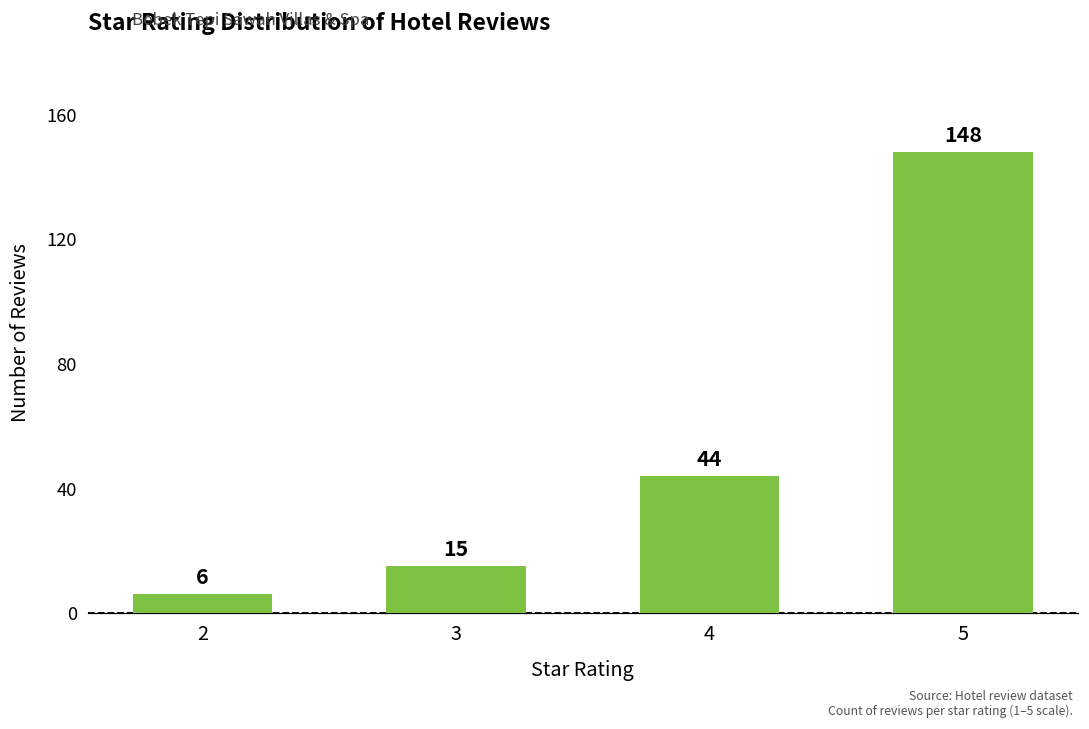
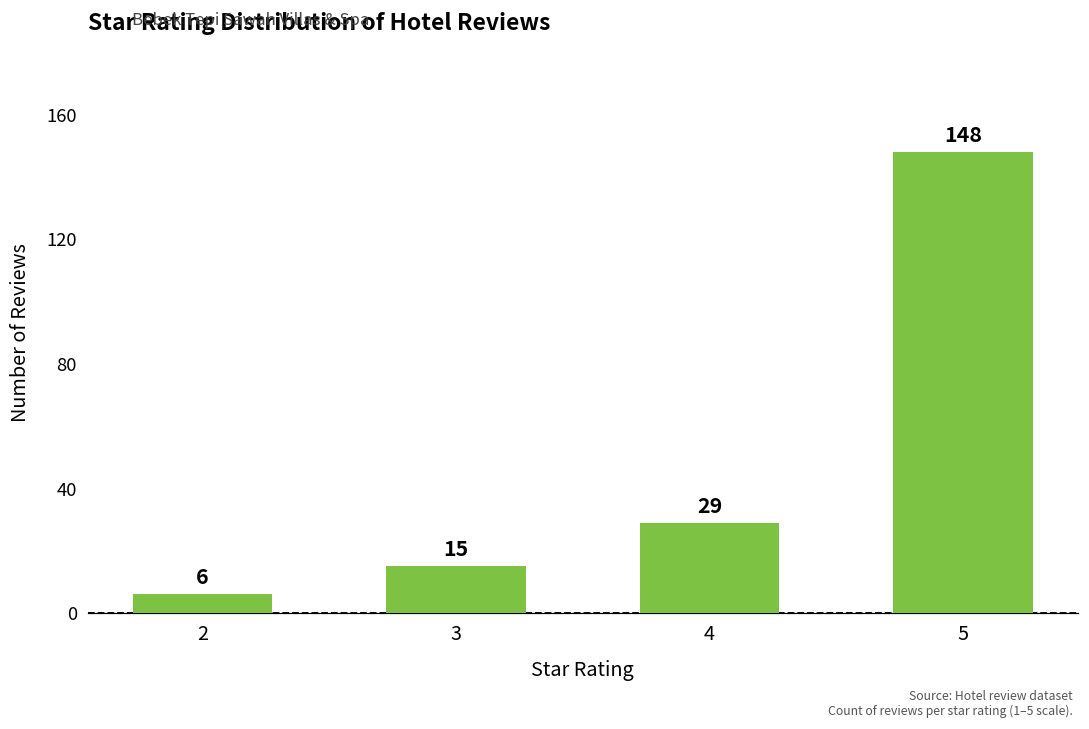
4: 44 -> 29
